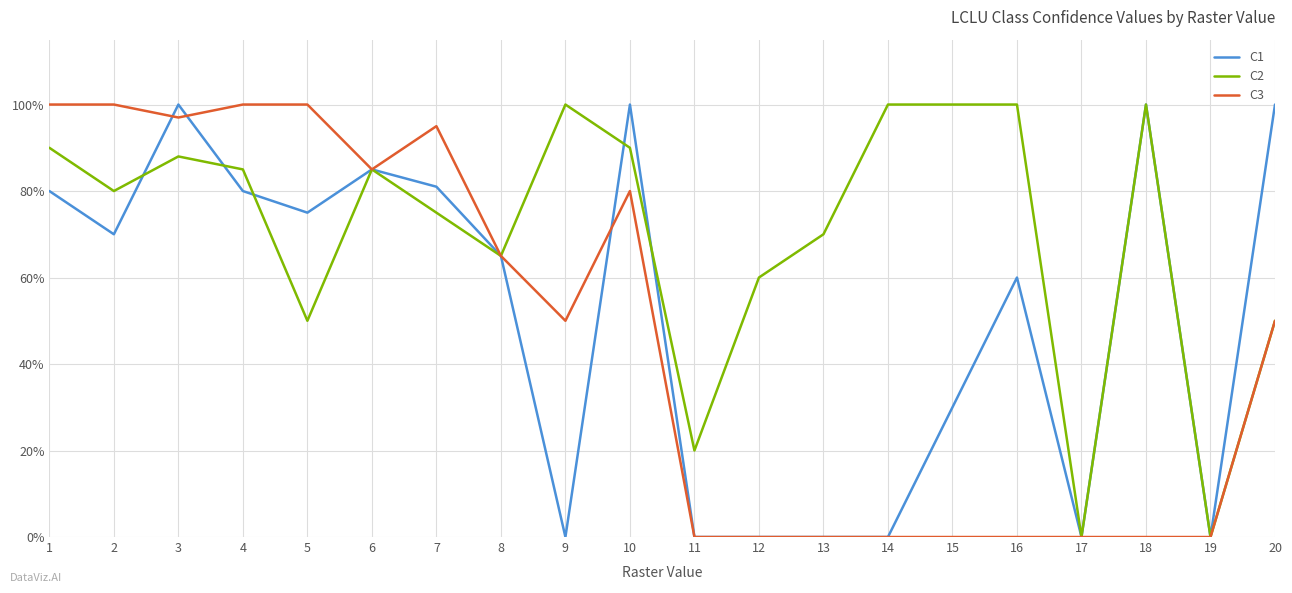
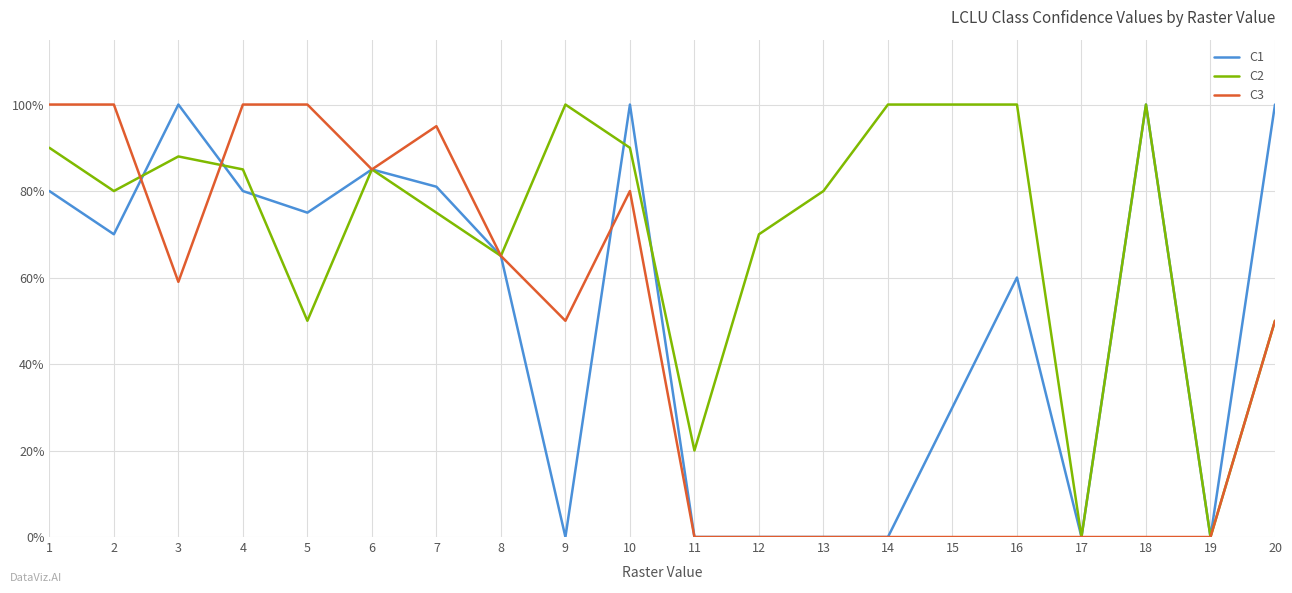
C3, 3: 97% -> 59%
C2, 12: 60% -> 70%
C2, 13: 70% -> 80%
